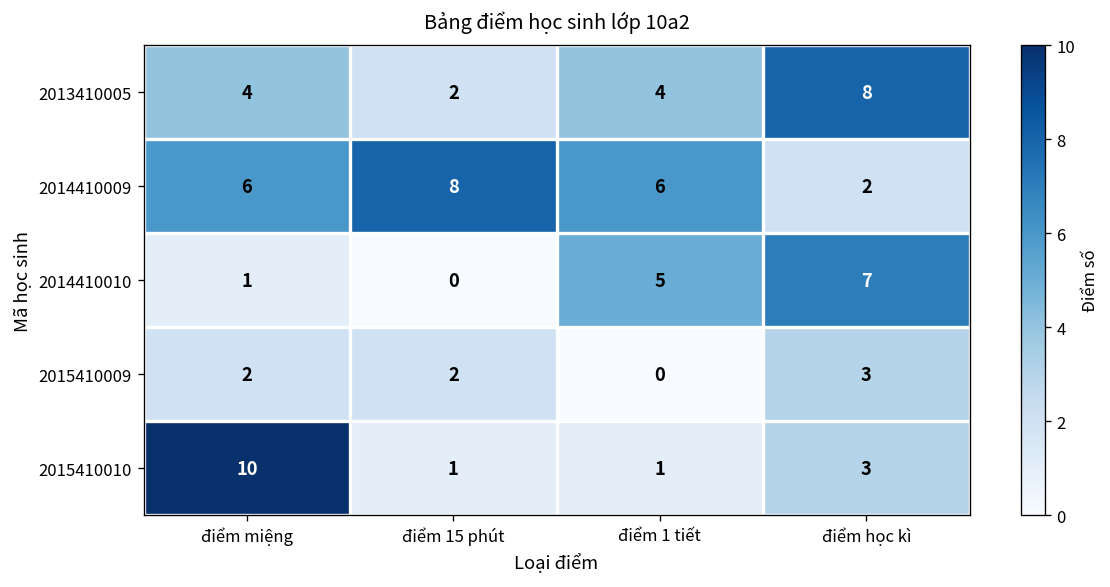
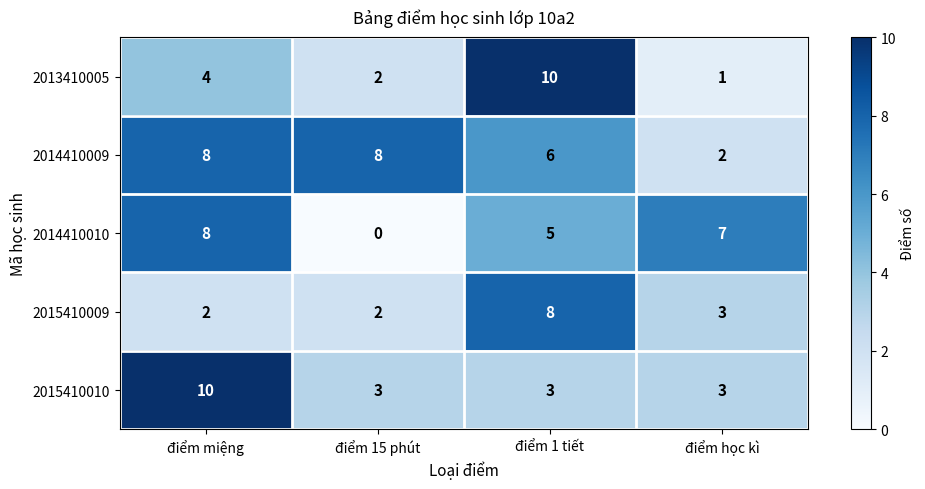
2013410005, điểm 1 tiết: 4 -> 10
2013410005, điểm học kì: 8 -> 1
2014410009, điểm miệng: 6 -> 8
2014410010, điểm miệng: 1 -> 8
2015410009, điểm 1 tiết: 0 -> 8
2015410010, điểm 15 phút: 1 -> 3
2015410010, điểm 1 tiết: 1 -> 3
